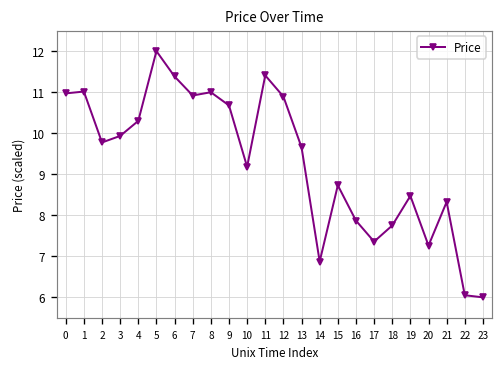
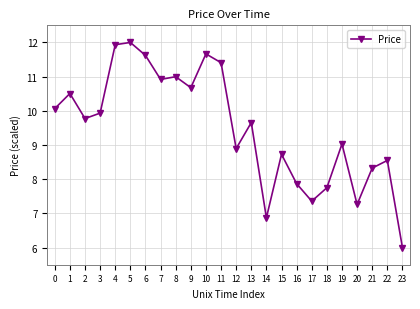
0: 11.0 -> 10.1
1: 11.0 -> 10.5
4: 10.3 -> 11.9
6: 11.4 -> 11.6
10: 9.2 -> 11.7
12: 10.9 -> 8.9
19: 8.5 -> 9.0
22: 6.1 -> 8.5
